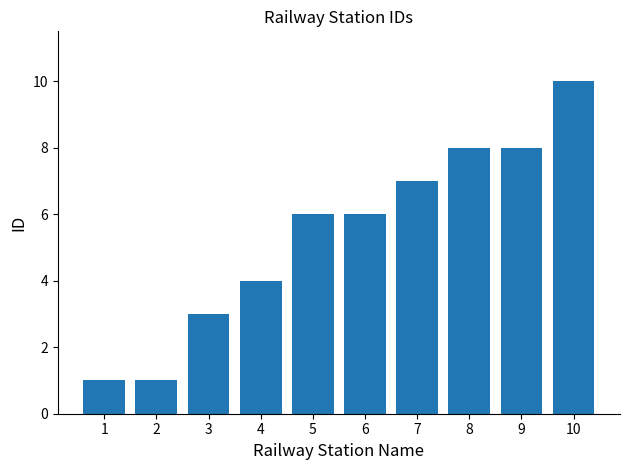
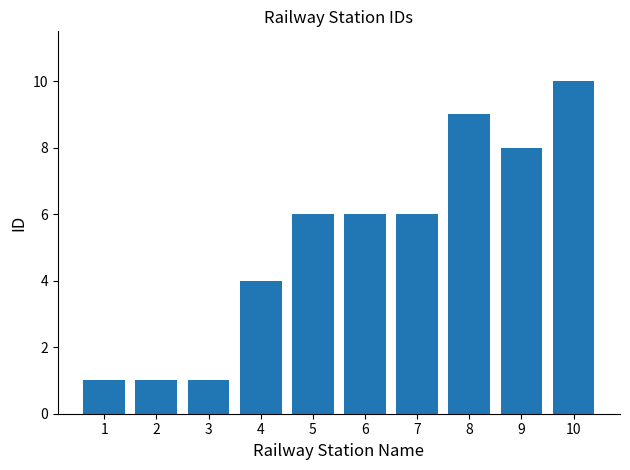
3: 3 -> 1
7: 7 -> 6
8: 8 -> 9
